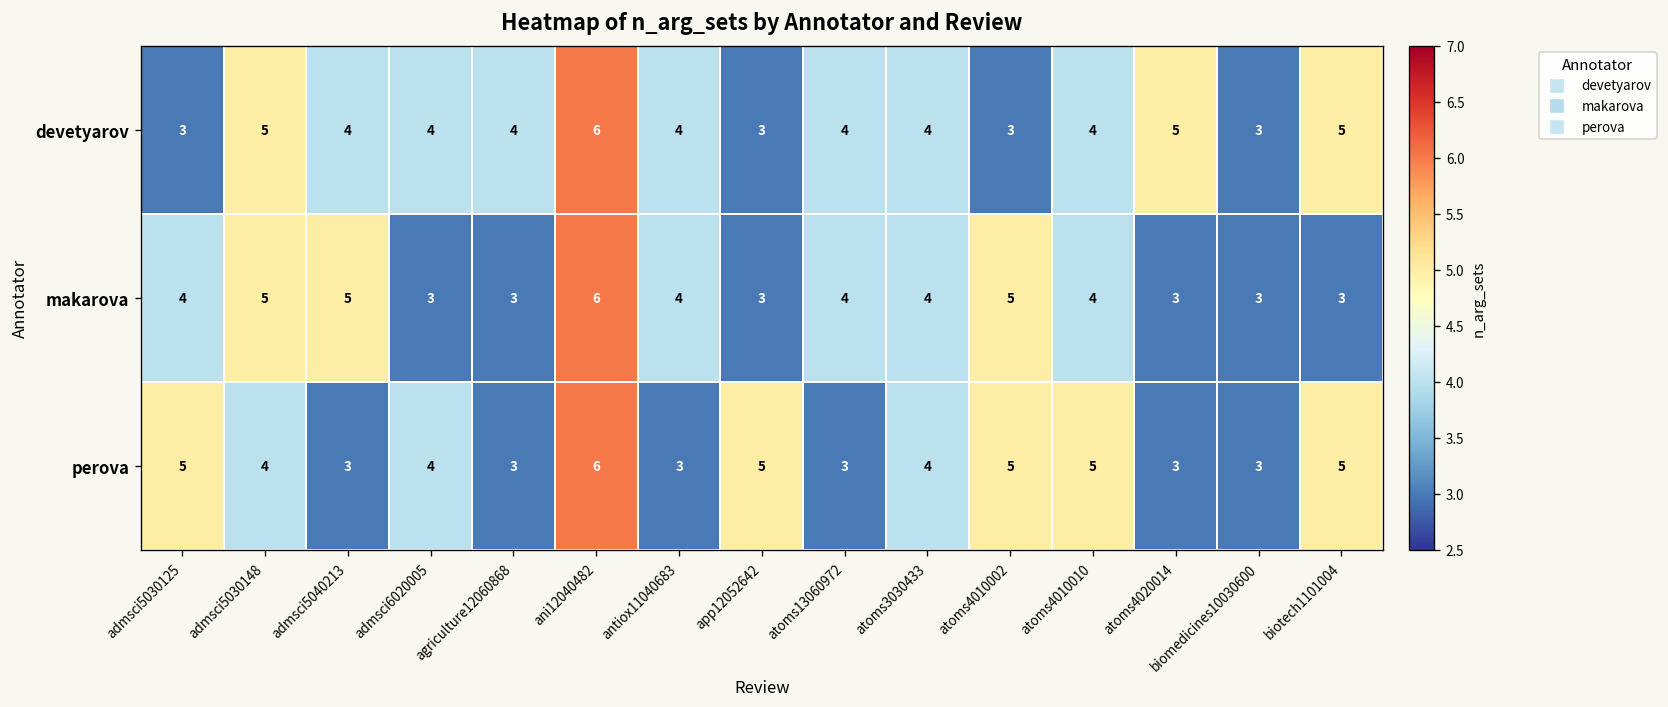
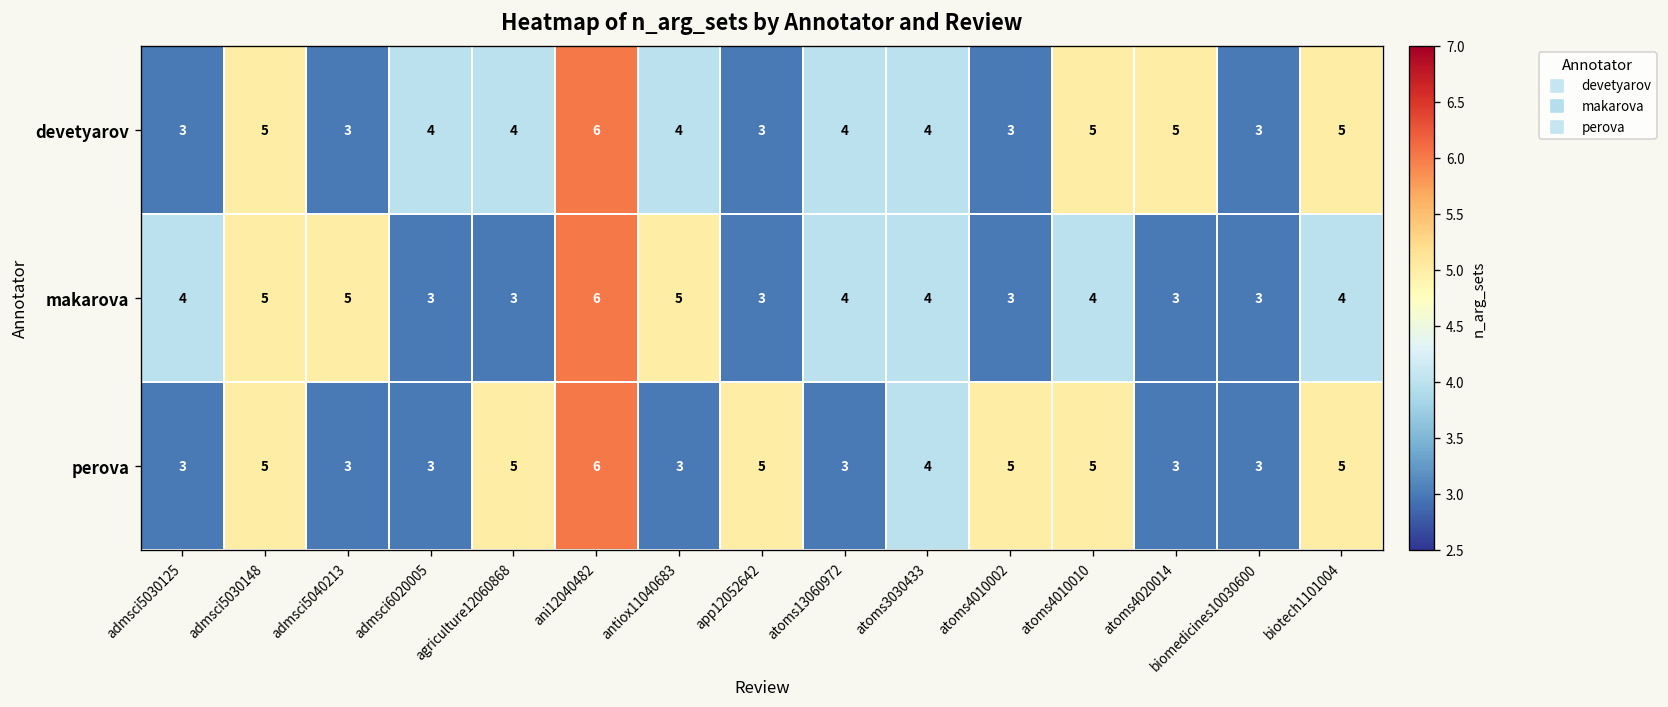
devetyarov, admsci5040213: 4 -> 3
devetyarov, atoms4010010: 4 -> 5
makarova, antiox11040683: 4 -> 5
makarova, atoms4010002: 5 -> 3
makarova, biotech1101004: 3 -> 4
perova, admsci5030125: 5 -> 3
perova, admsci5030148: 4 -> 5
perova, admsci6020005: 4 -> 3
perova, agriculture12060868: 3 -> 5
